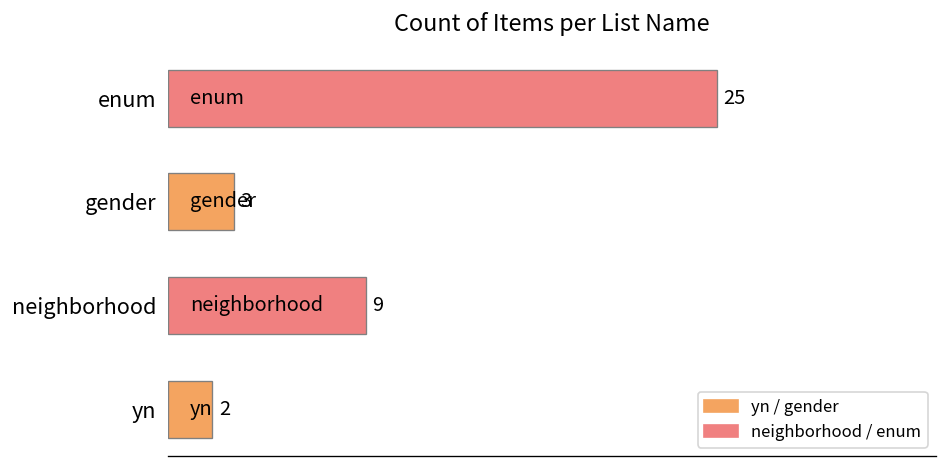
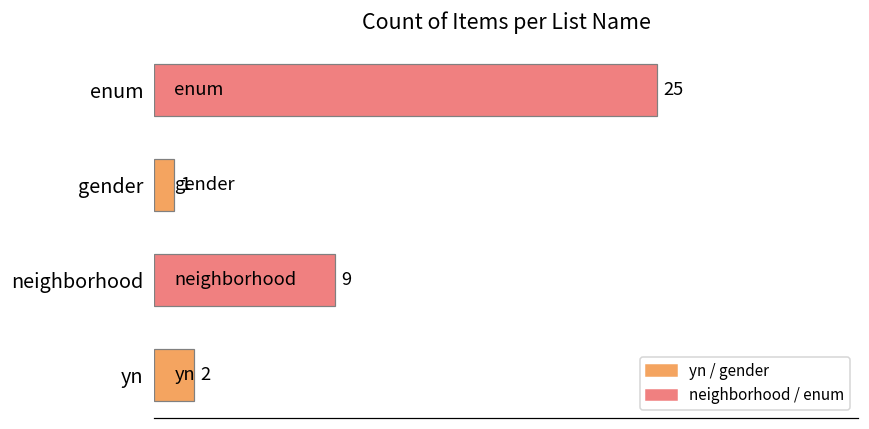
gender: 3 -> 1
